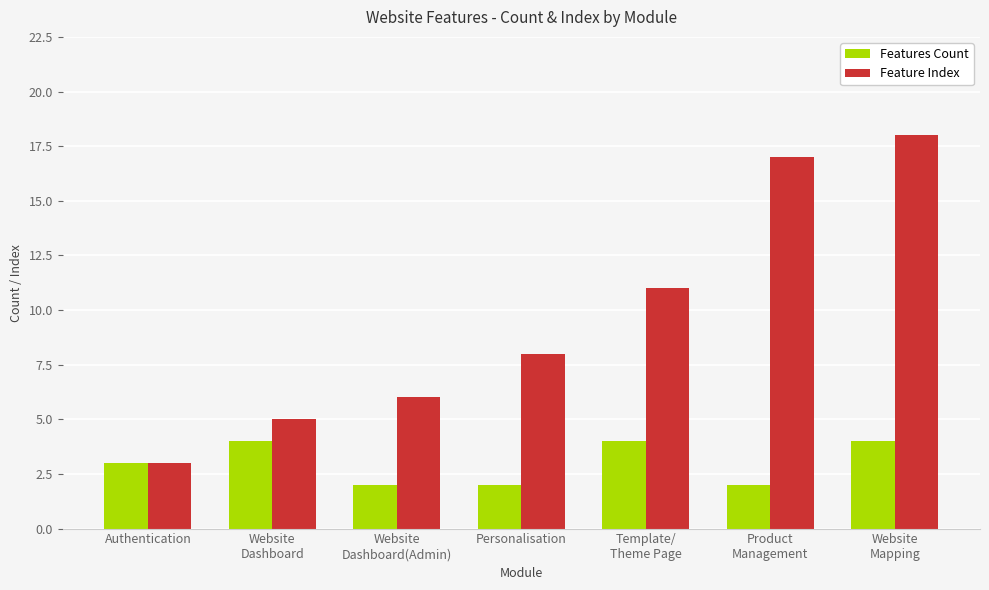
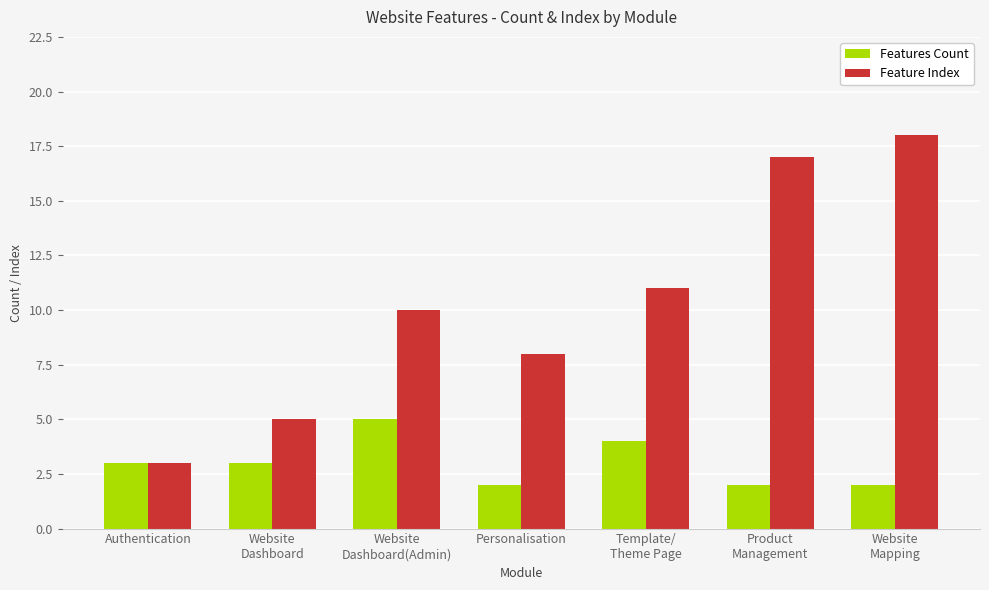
Features Count, Website Dashboard: 4 -> 3
Features Count, Website Dashboard(Admin): 2 -> 5
Feature Index, Website Dashboard(Admin): 6 -> 10
Features Count, Website Mapping: 4 -> 2
